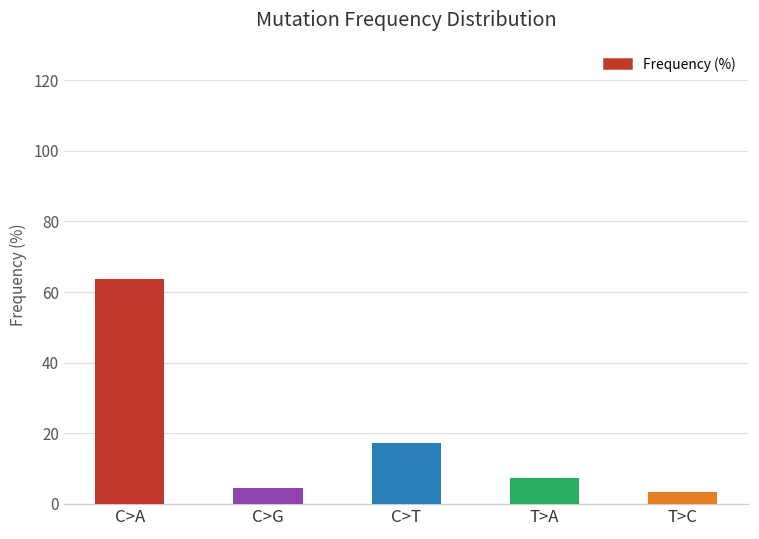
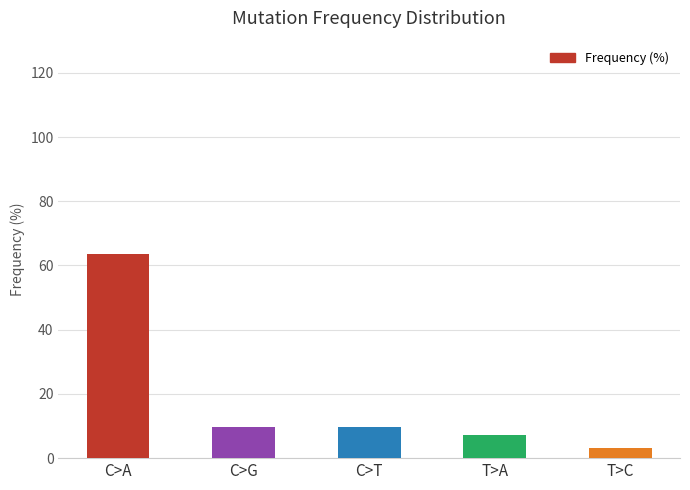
C>G: 5 -> 10
C>T: 17 -> 10
